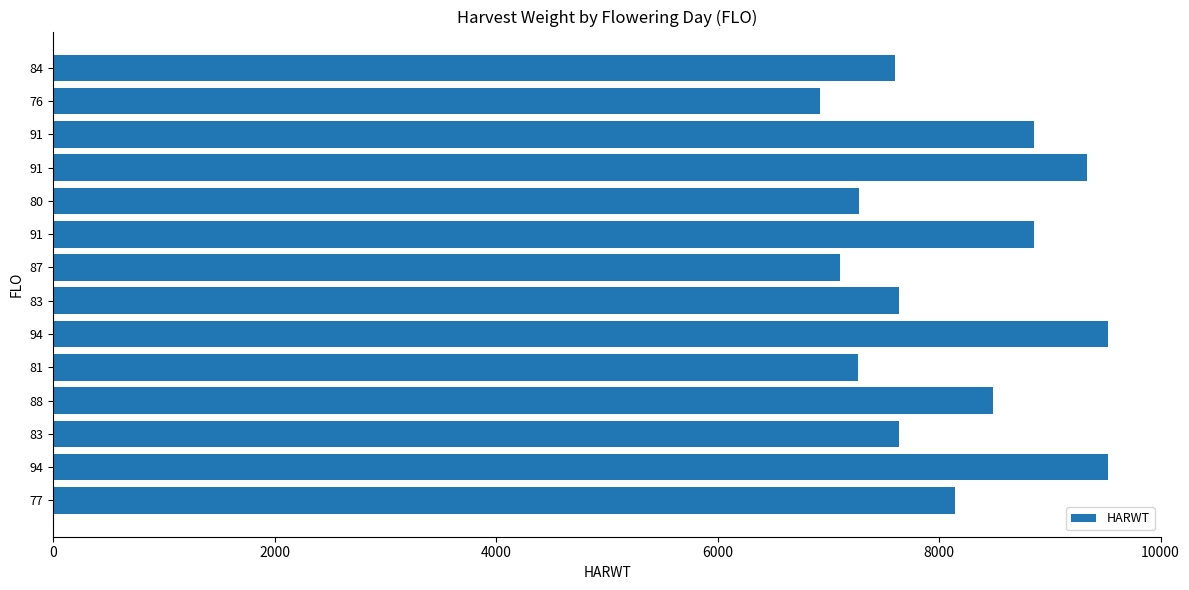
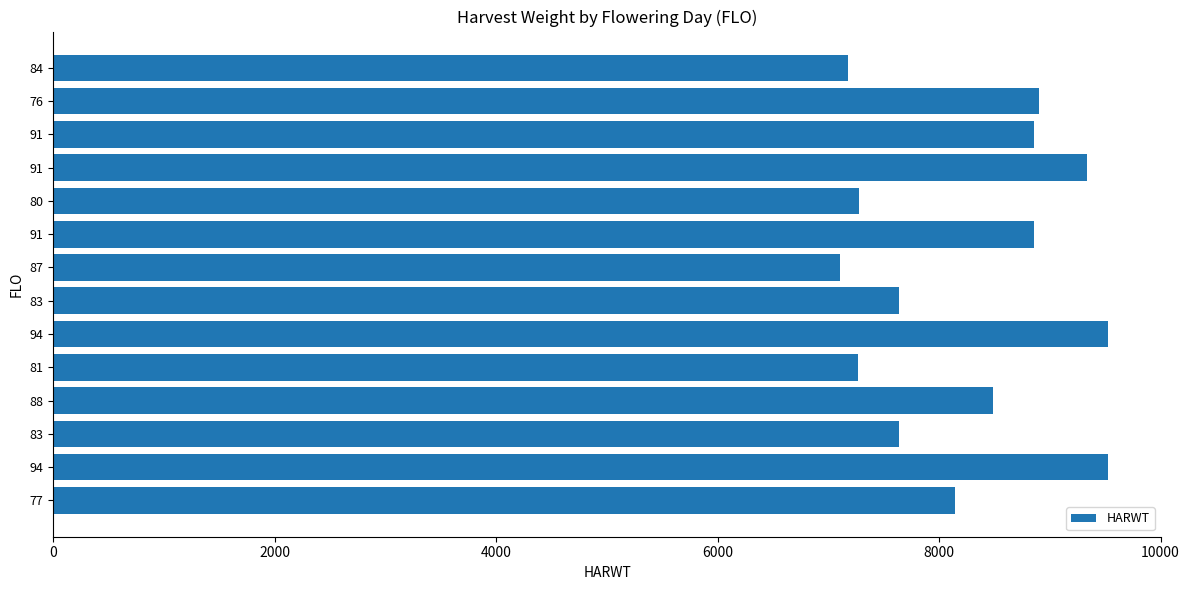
84: 7610 -> 7170
76: 6920 -> 8900
